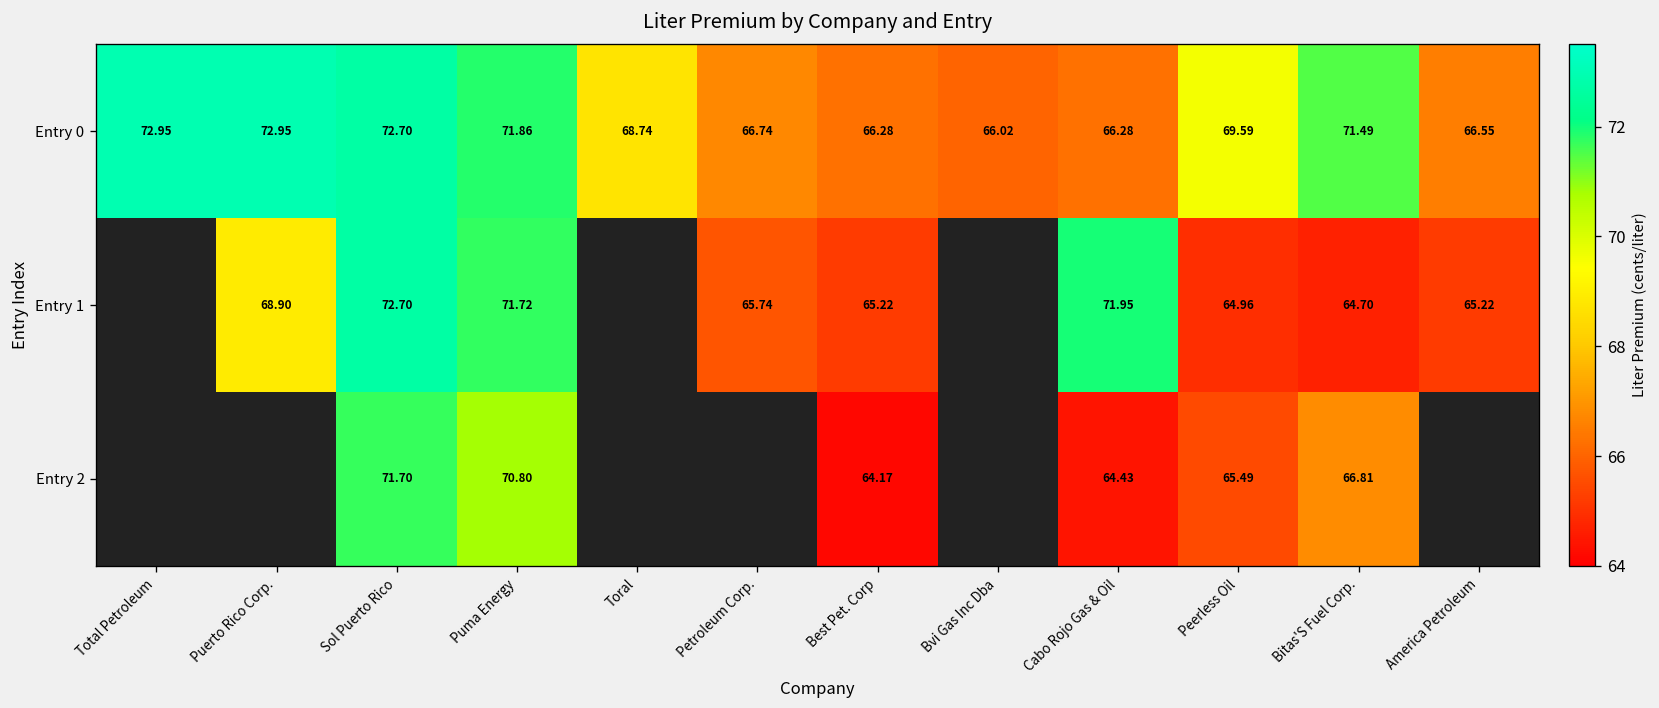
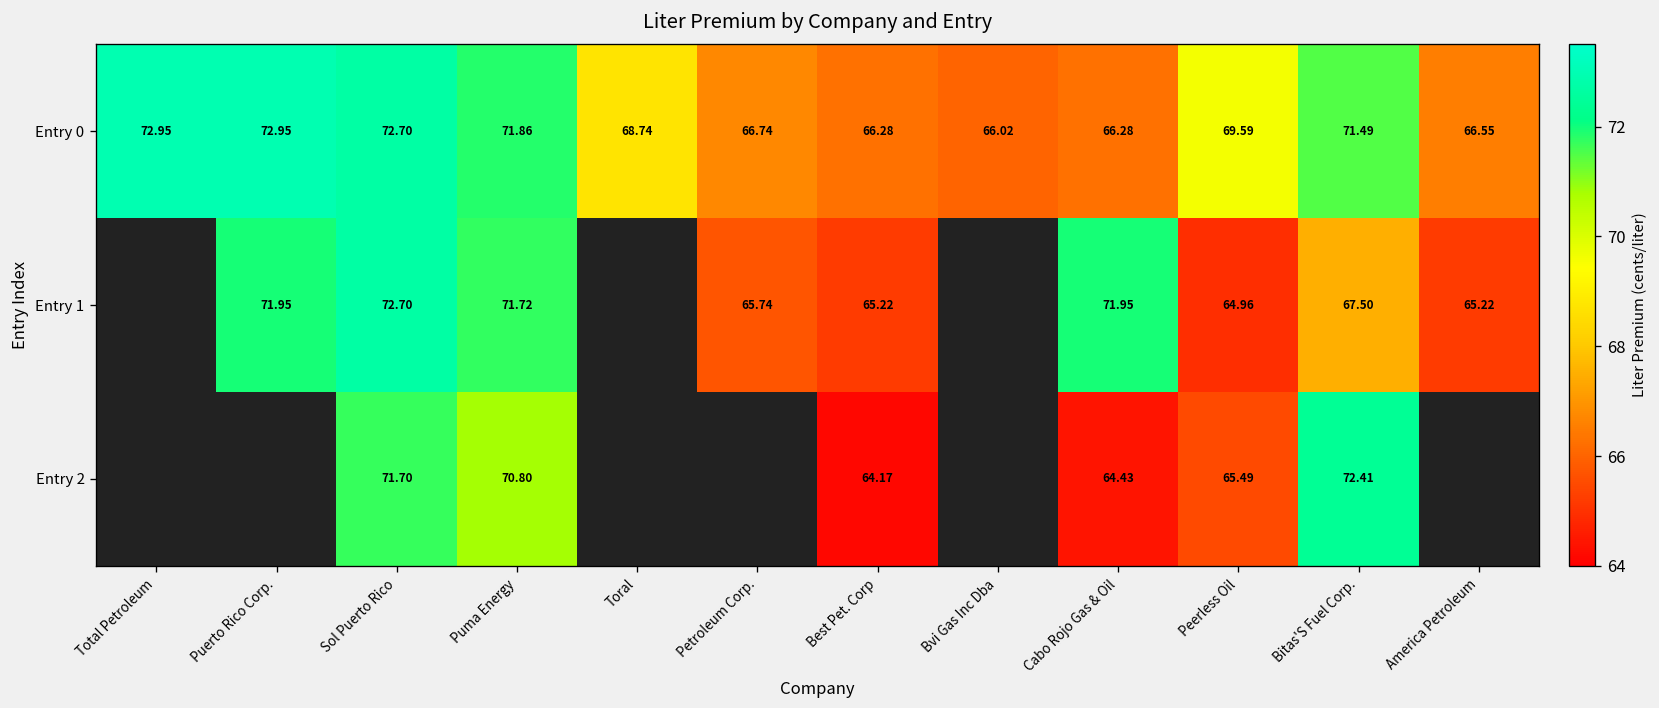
Entry 1, Puerto Rico Corp.: 68.90 -> 71.95
Entry 1, Bitas'S Fuel Corp.: 64.70 -> 67.50
Entry 2, Bitas'S Fuel Corp.: 66.81 -> 72.41
